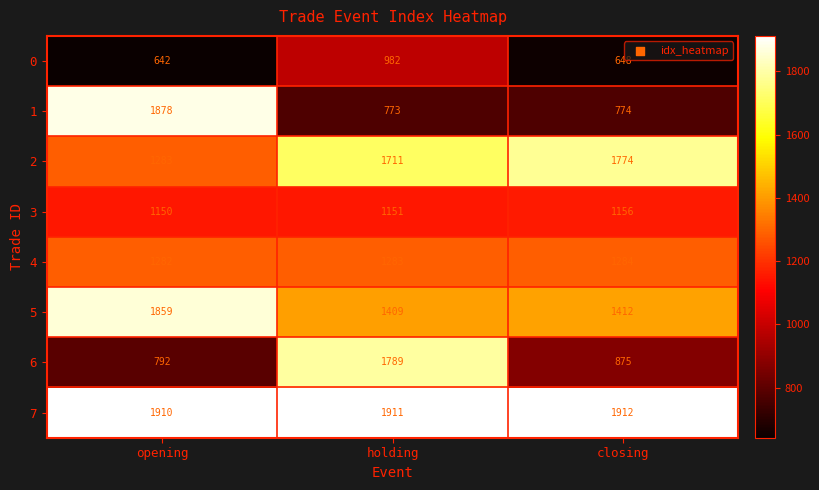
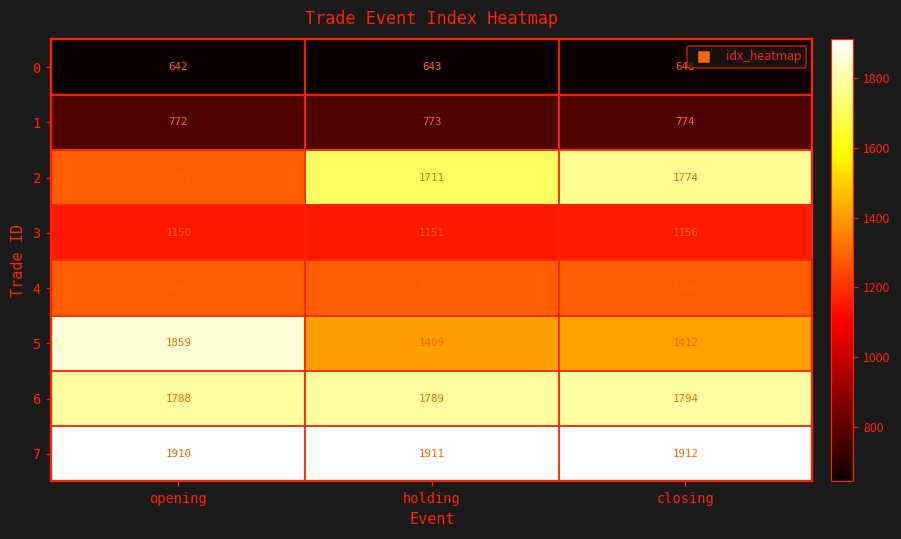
0, holding: 982 -> 643
1, opening: 1878 -> 772
6, opening: 792 -> 1788
6, closing: 875 -> 1794
